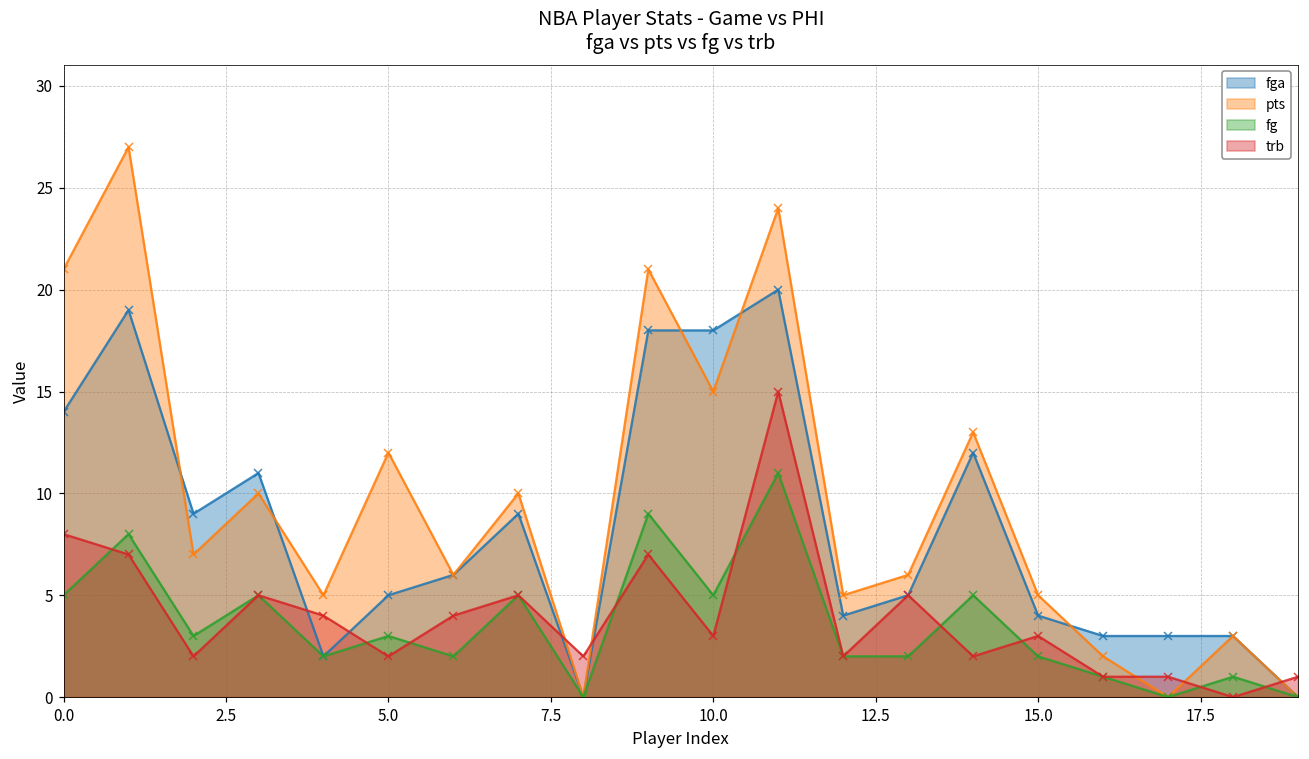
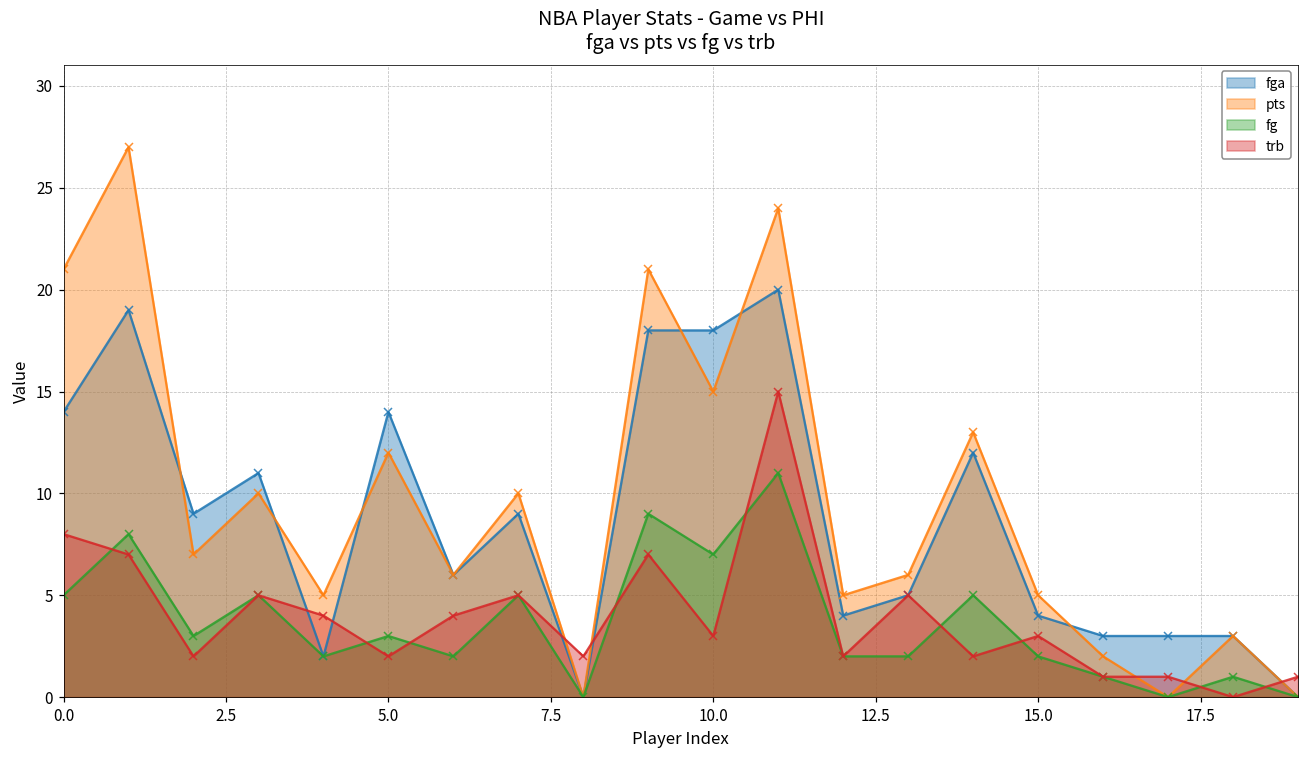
fga, 5.0: 5 -> 14
fg, 10.0: 5 -> 7
